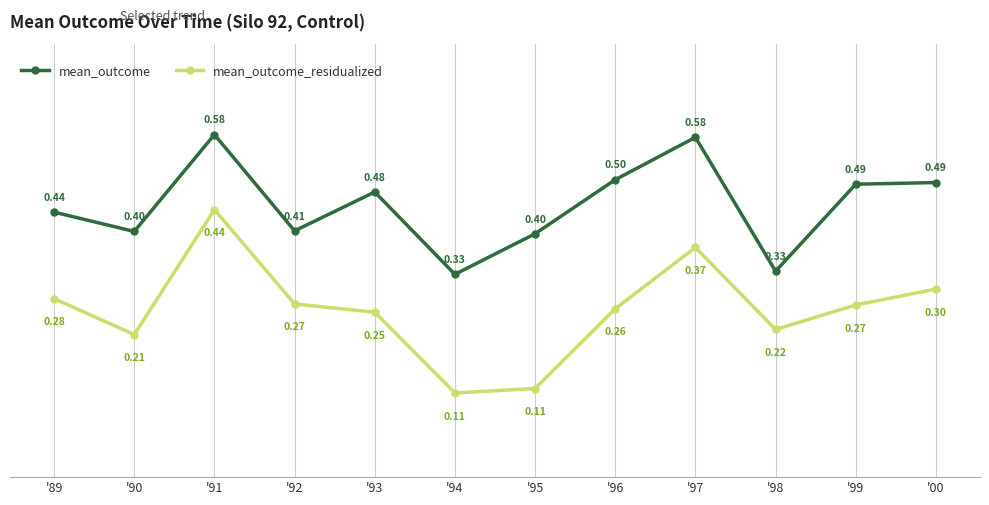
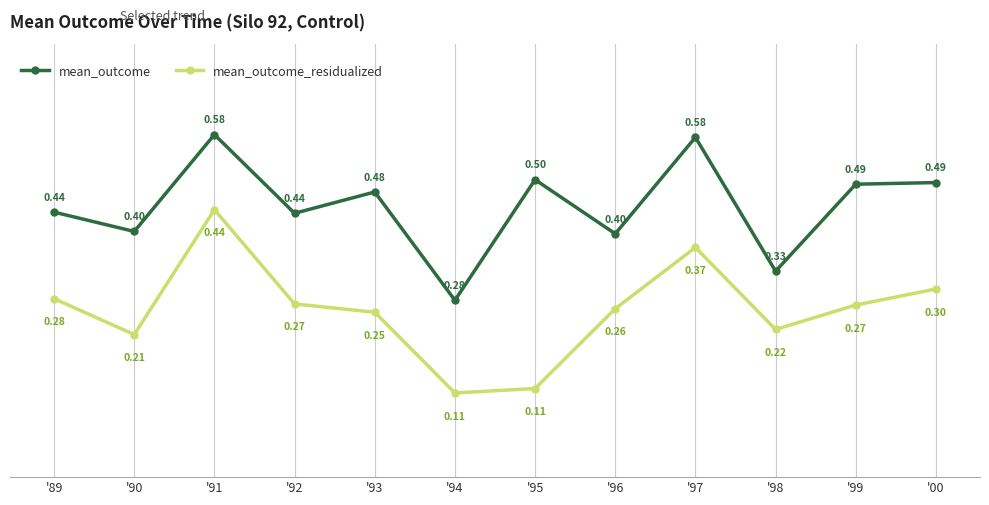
mean_outcome, '92: 0.41 -> 0.44
mean_outcome, '94: 0.33 -> 0.28
mean_outcome, '95: 0.40 -> 0.50
mean_outcome, '96: 0.50 -> 0.40
